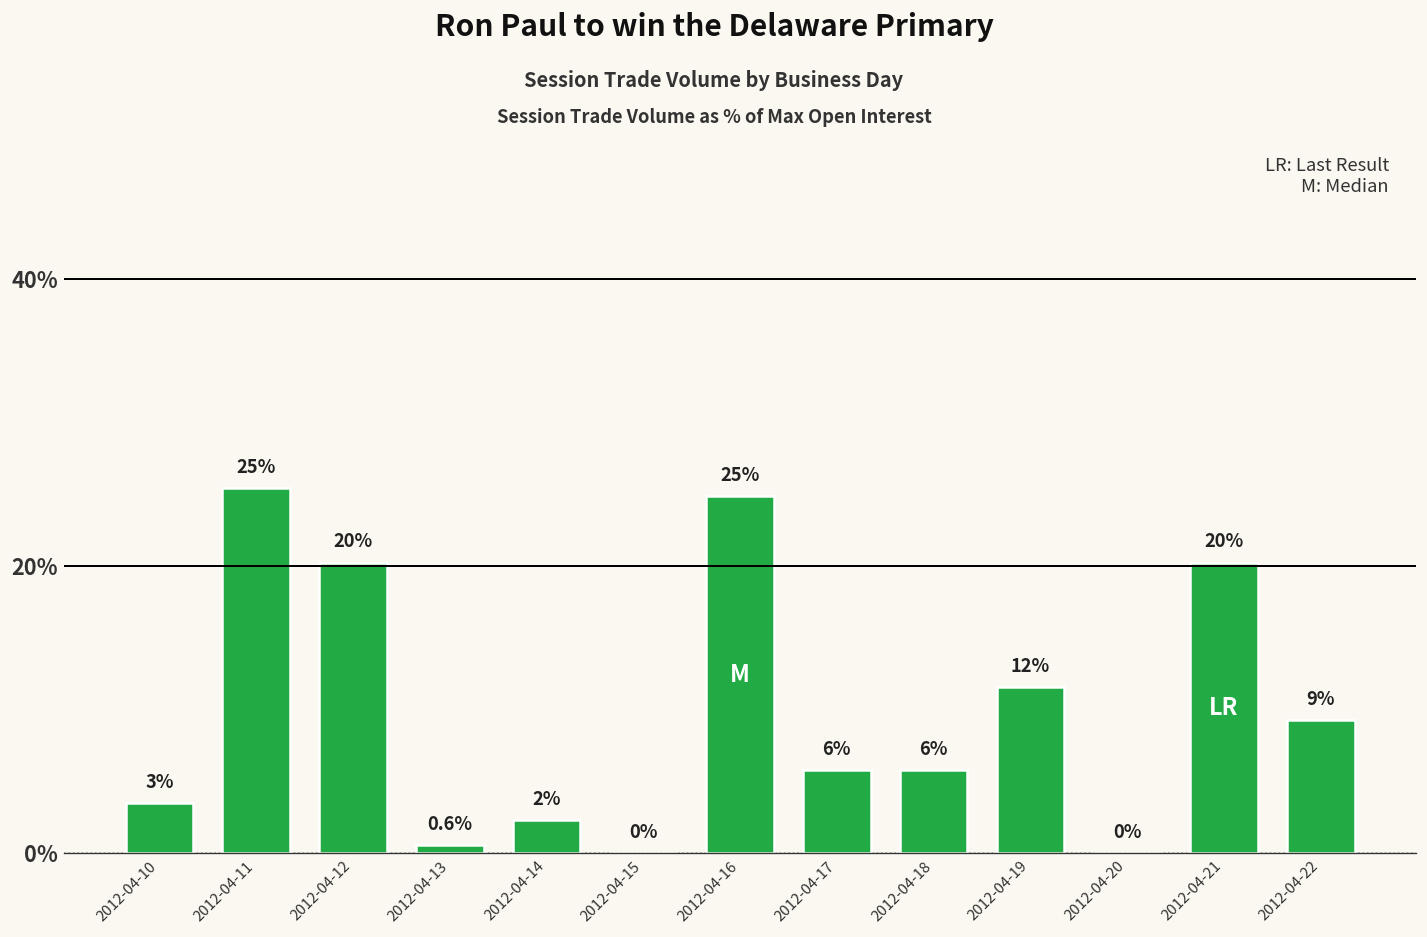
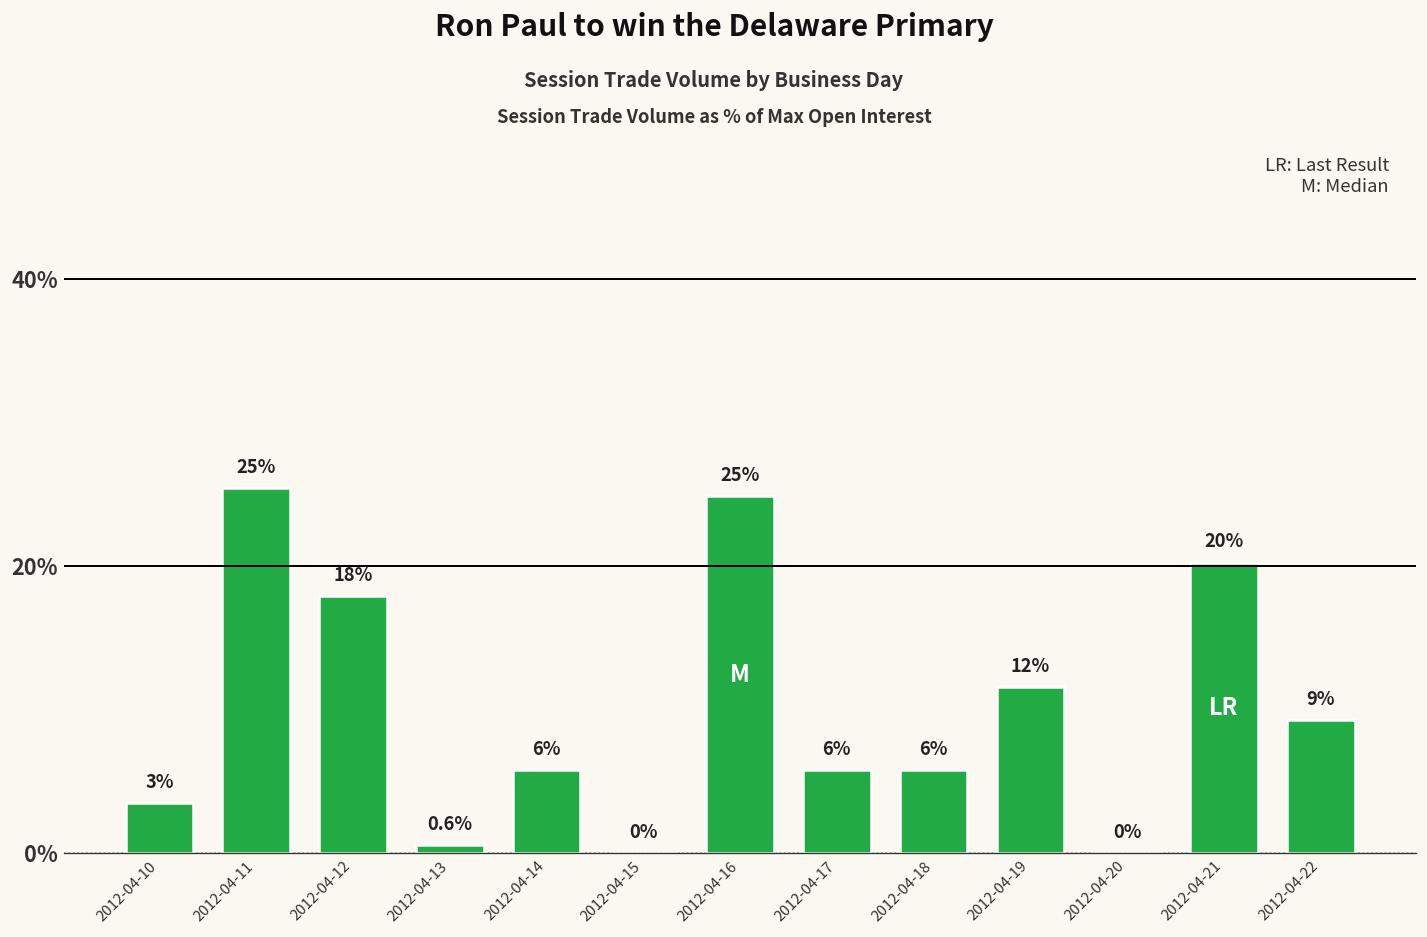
2012-04-12: 20% -> 18%
2012-04-14: 2% -> 6%
